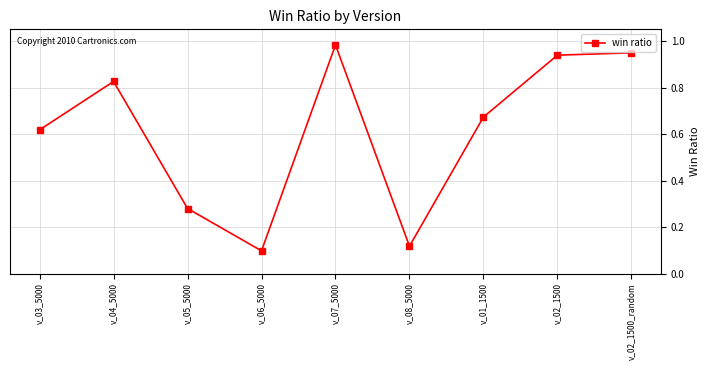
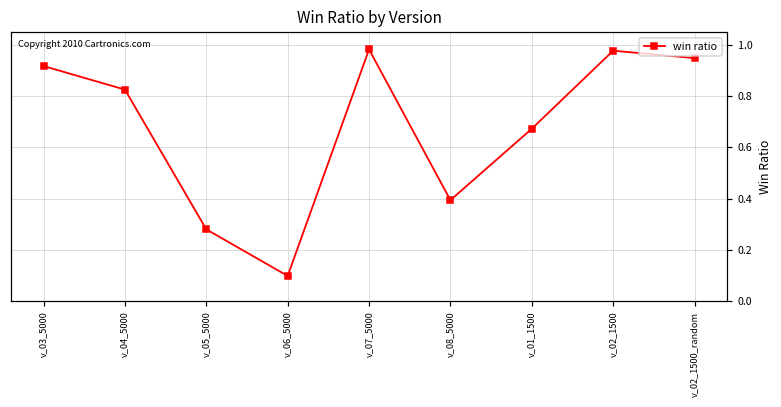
v_03_5000: 0.62 -> 0.92
v_08_5000: 0.12 -> 0.39
v_02_1500: 0.94 -> 0.98
